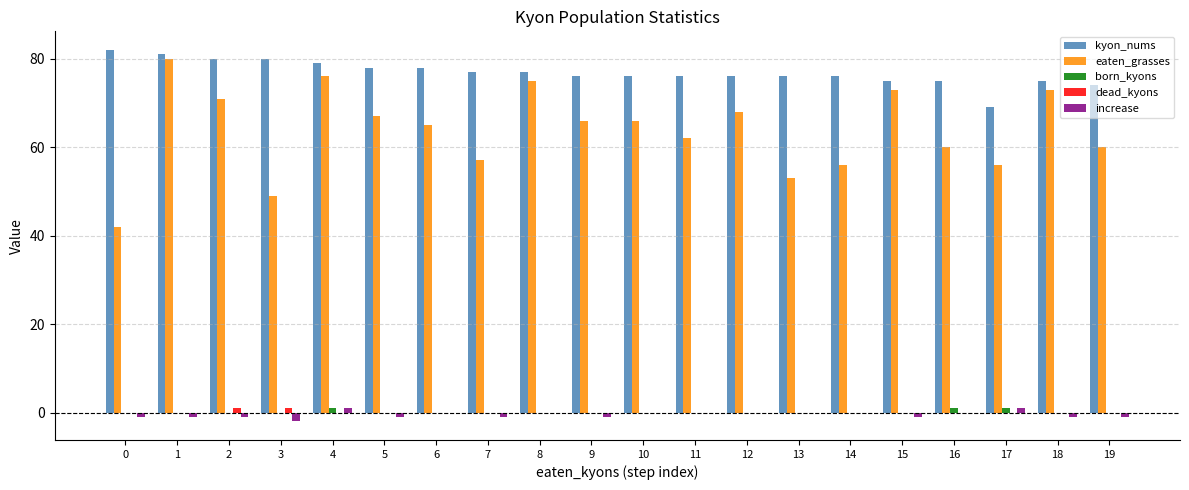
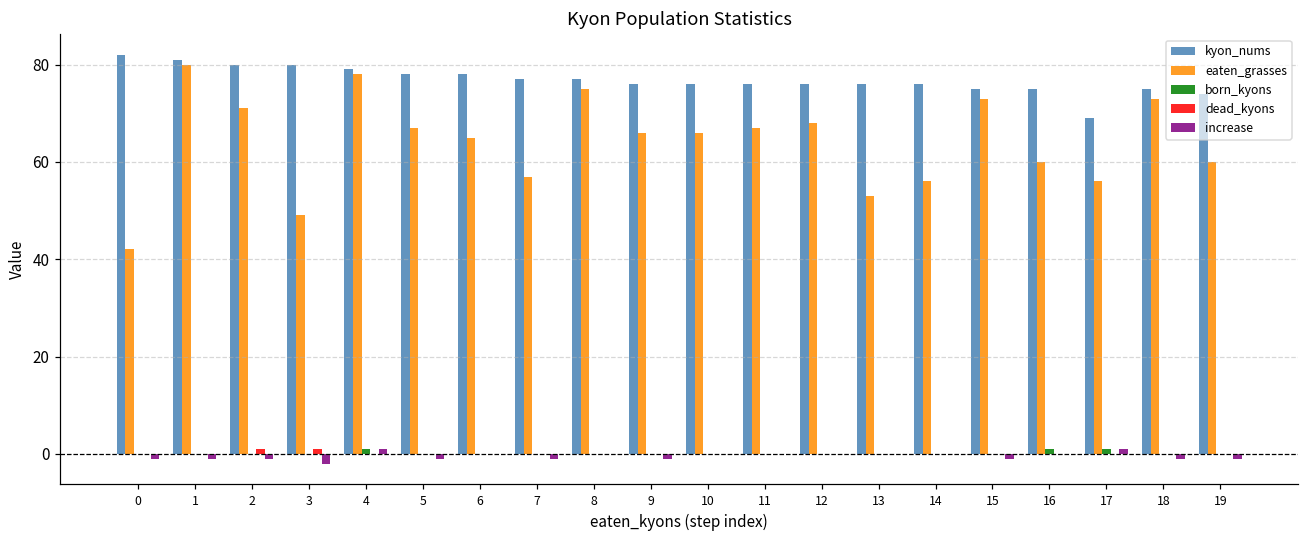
eaten_grasses, 4: 76 -> 78
eaten_grasses, 11: 62 -> 67
